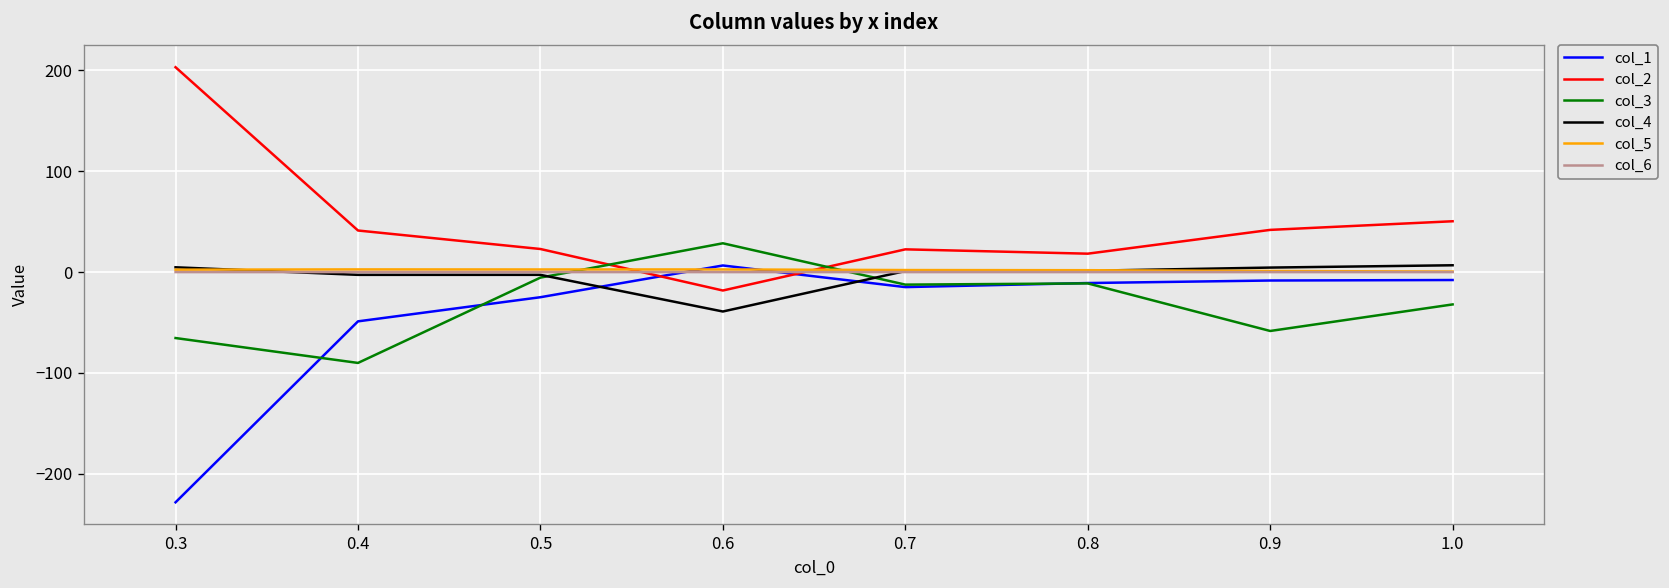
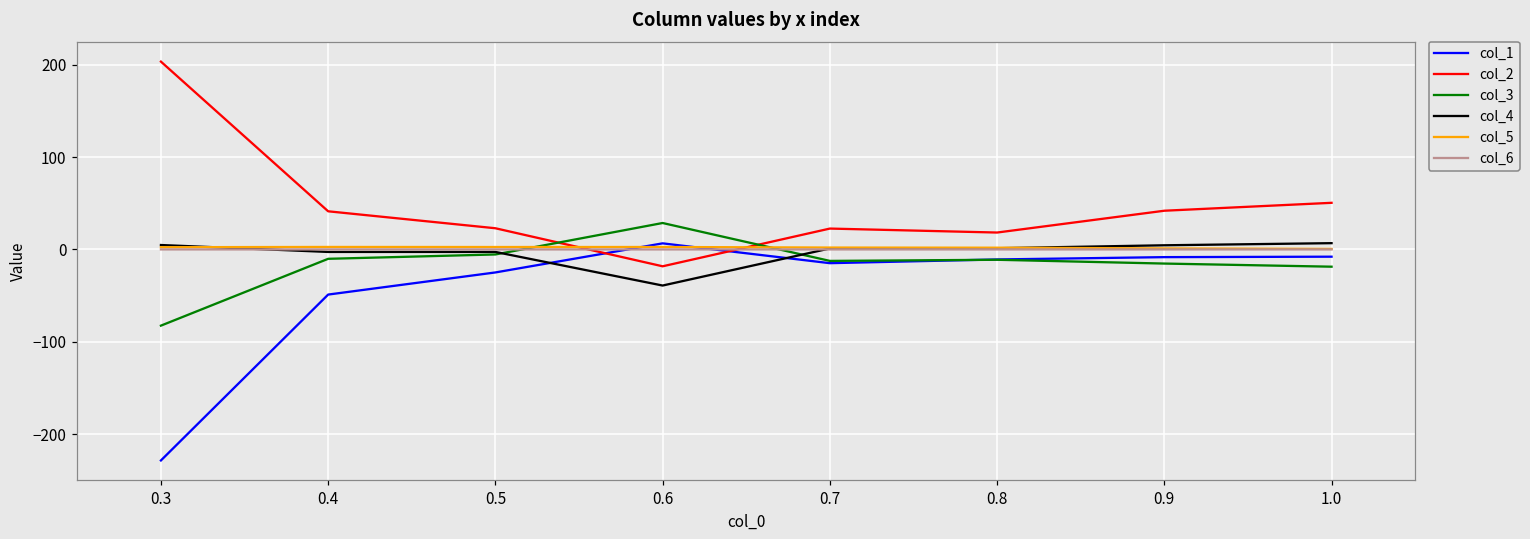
col_3, 0.3: -70 -> -80
col_3, 0.4: -90 -> -10
col_3, 0.9: -60 -> -20
col_3, 1.0: -30 -> -20
